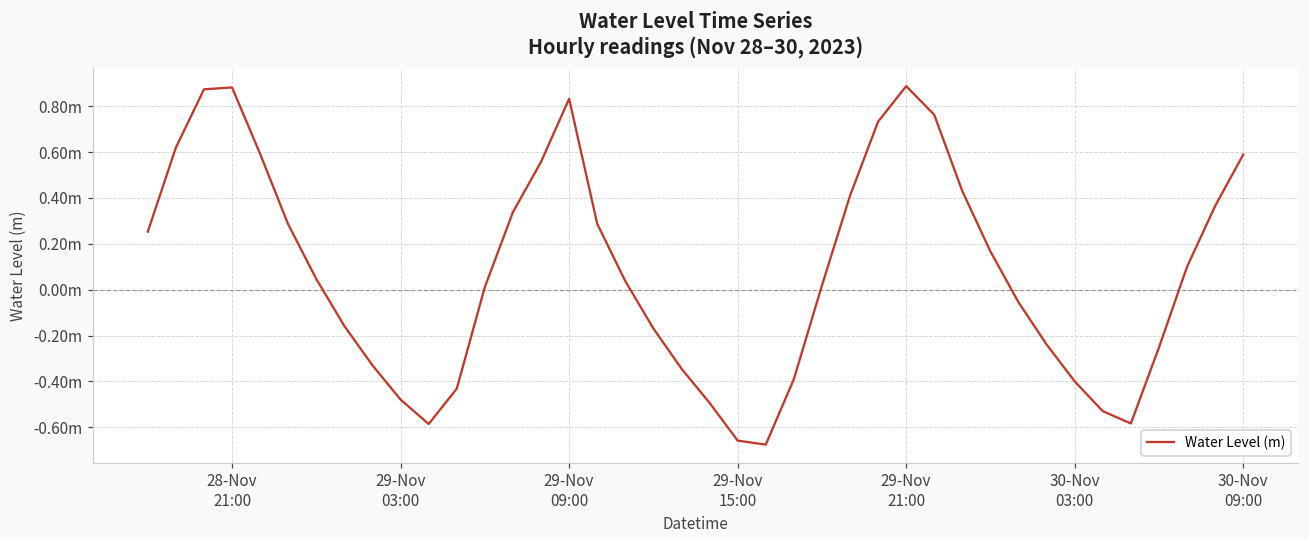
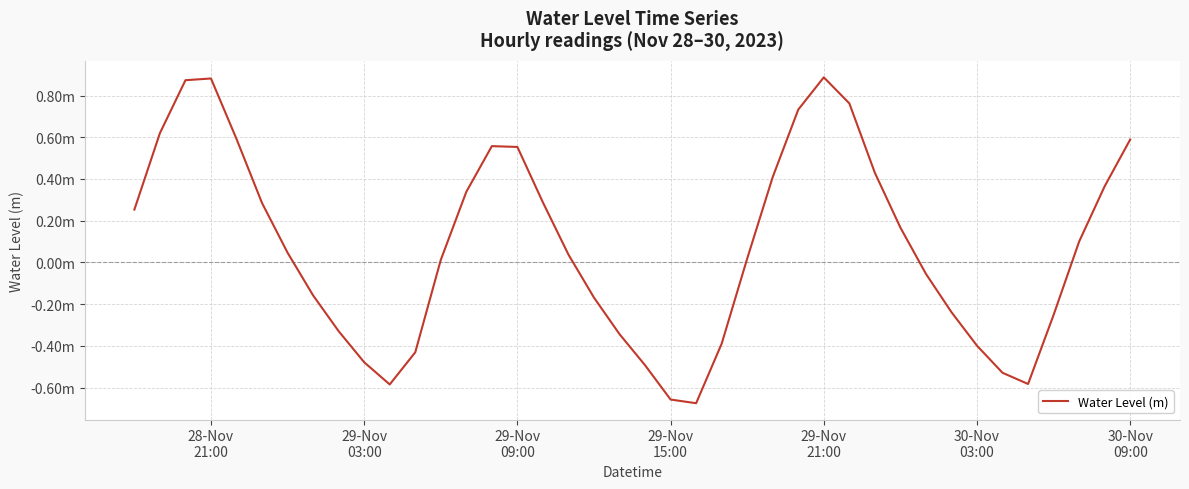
29-Nov 09:00: 0.83m -> 0.55m
